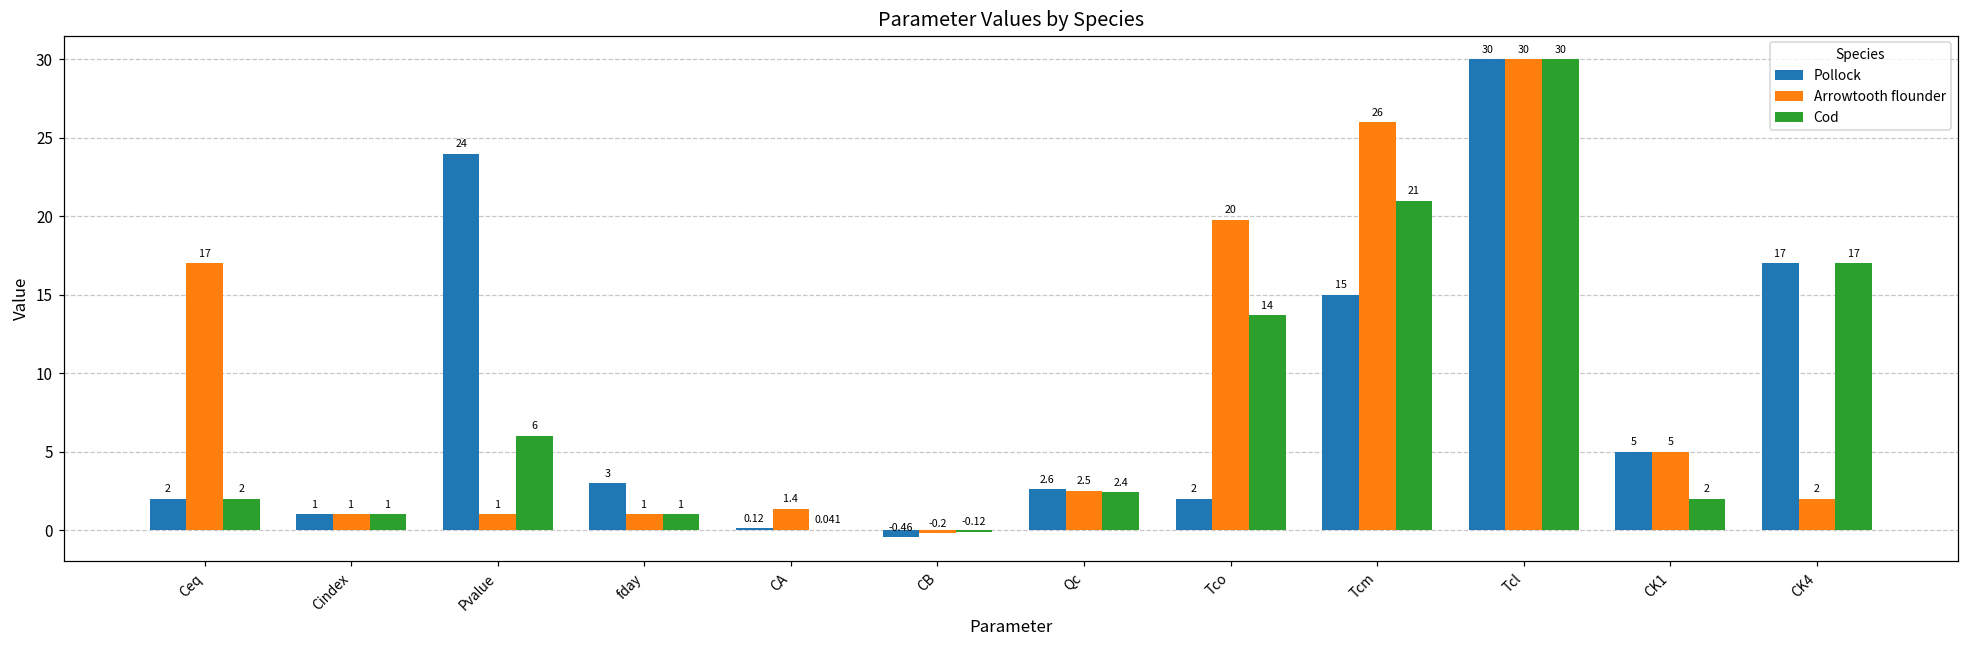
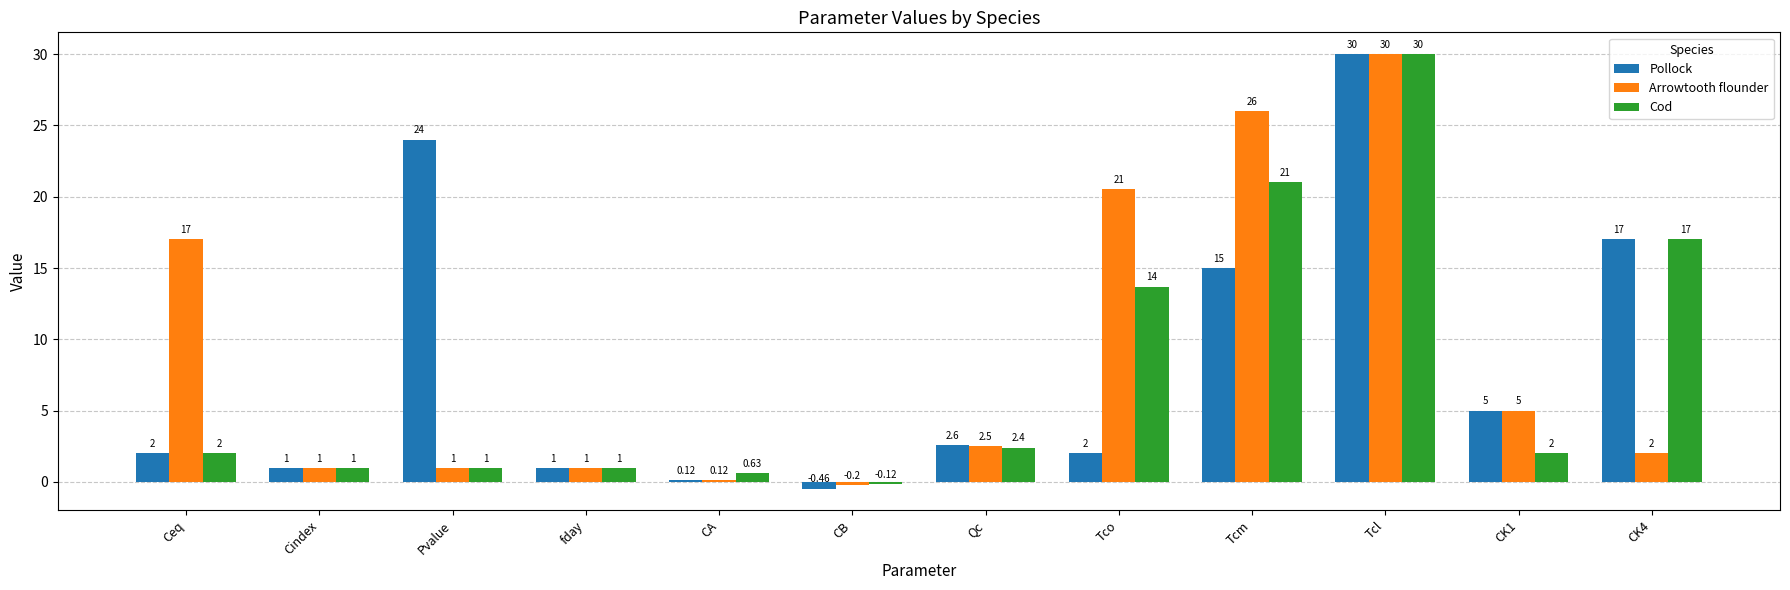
Cod, Pvalue: 6 -> 1
Pollock, fday: 3 -> 1
Arrowtooth flounder, CA: 1.4 -> 0.12
Cod, CA: 0.041 -> 0.63
Arrowtooth flounder, Tco: 20 -> 21
